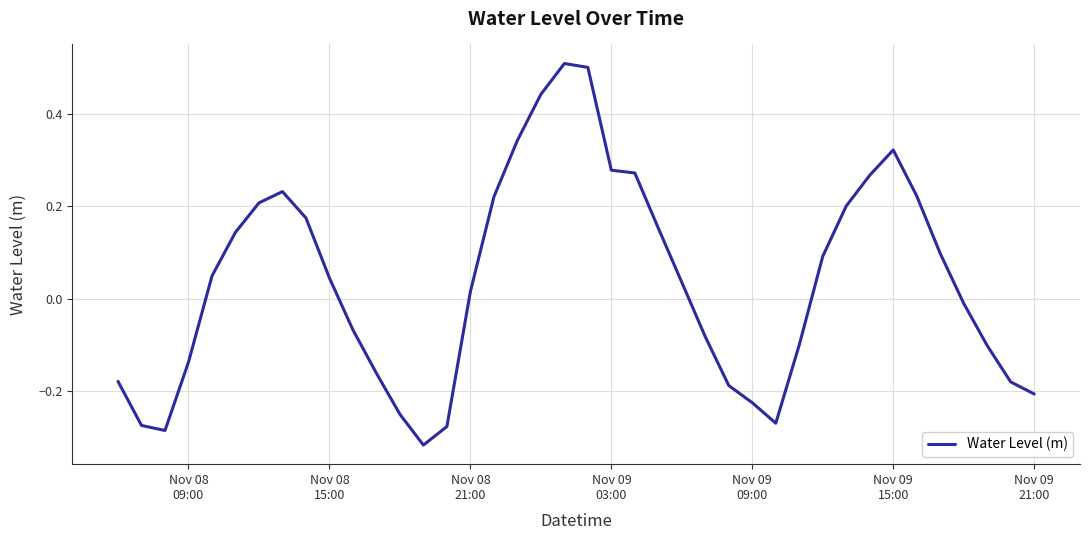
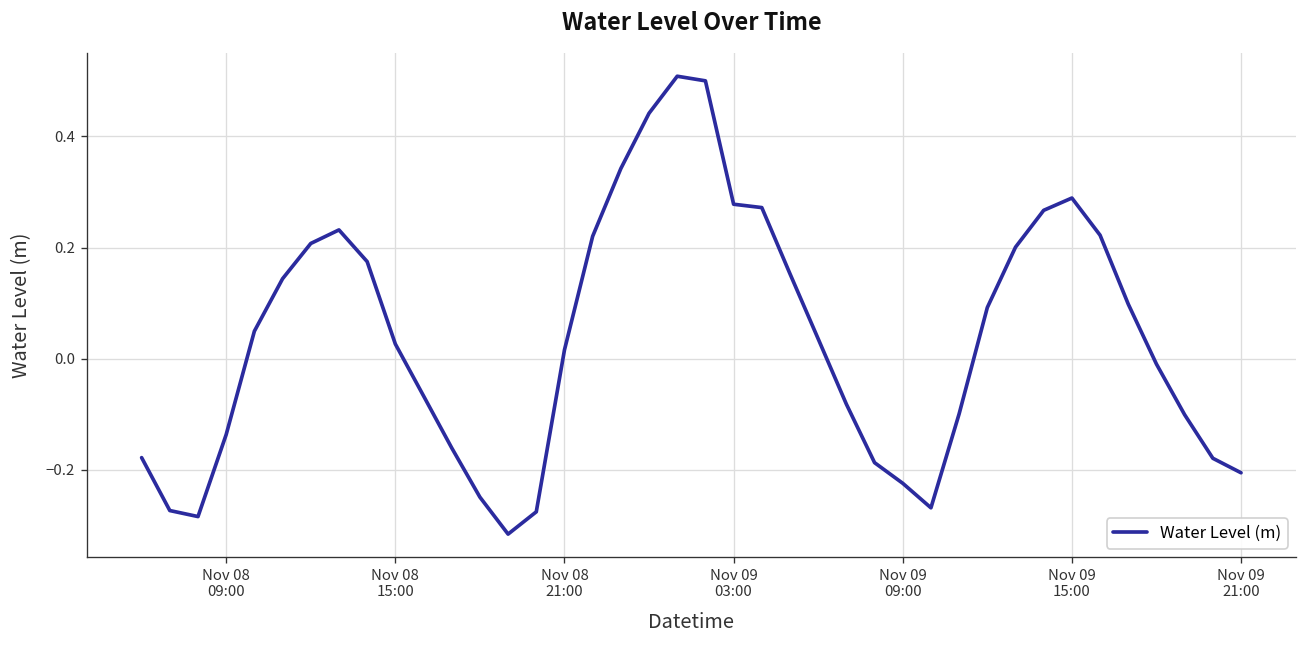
Nov 08 15:00: 0.05 -> 0.03
Nov 09 15:00: 0.32 -> 0.29
